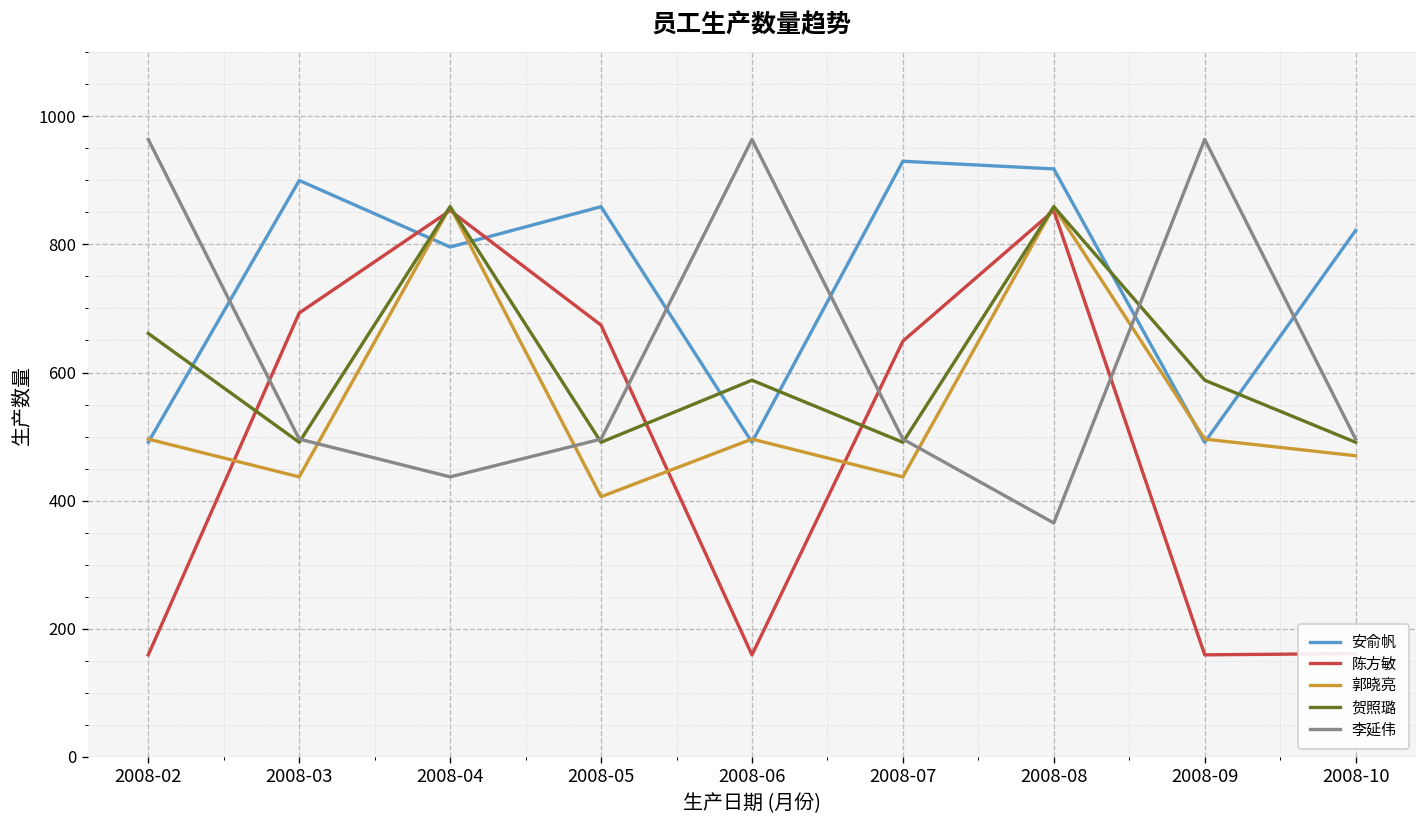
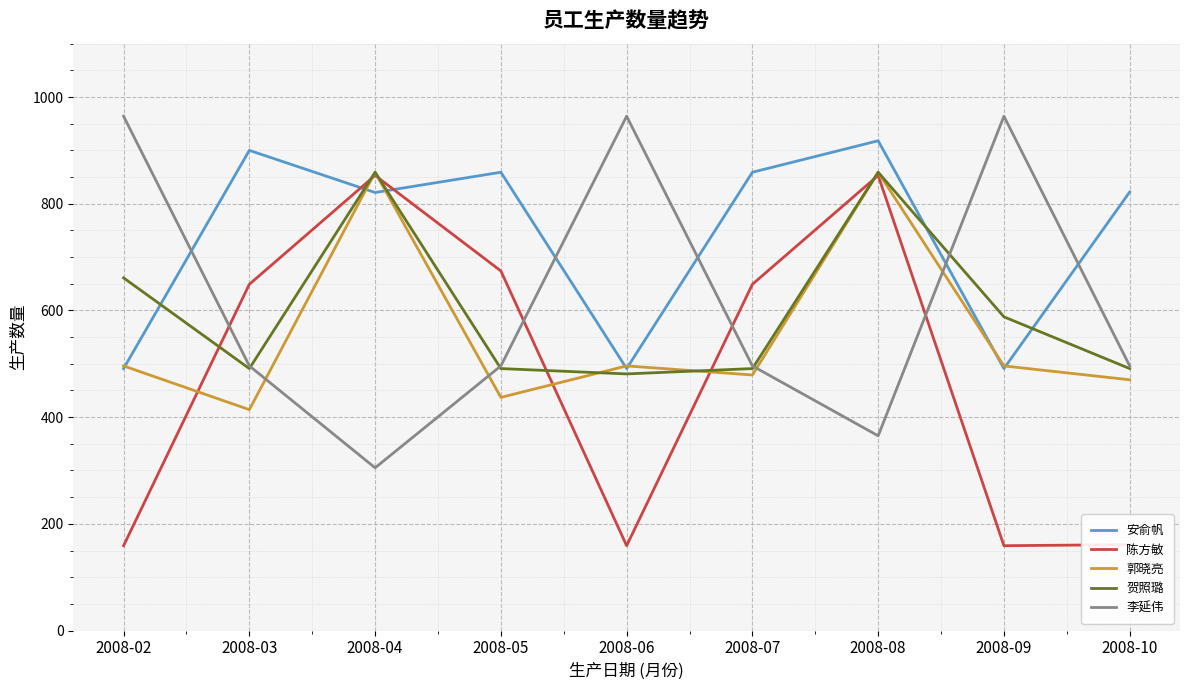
陈方敏, 2008-03: 690 -> 650
郭晓亮, 2008-03: 440 -> 410
安俞帆, 2008-04: 800 -> 820
李延伟, 2008-04: 440 -> 310
郭晓亮, 2008-05: 410 -> 440
贺照璐, 2008-06: 590 -> 480
安俞帆, 2008-07: 930 -> 860
郭晓亮, 2008-07: 440 -> 480
